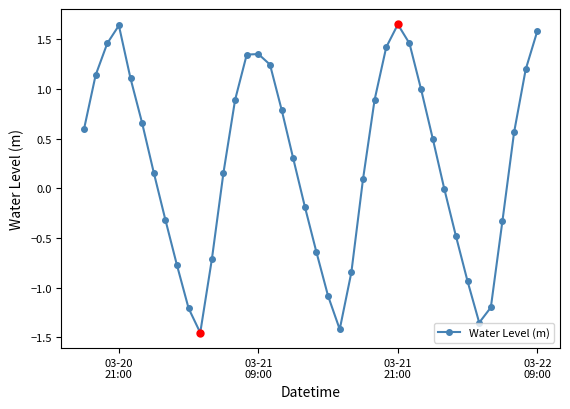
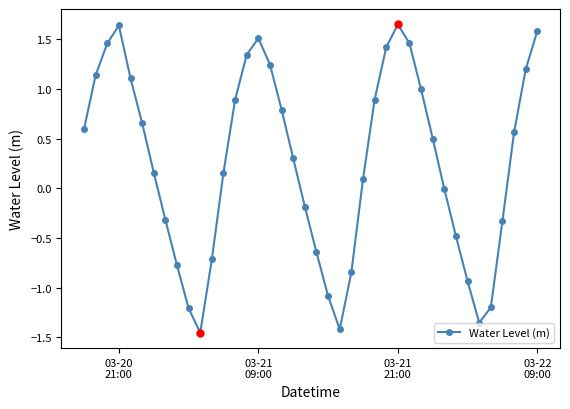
Water Level (m), 03-21 09:00: 1.4 -> 1.5
